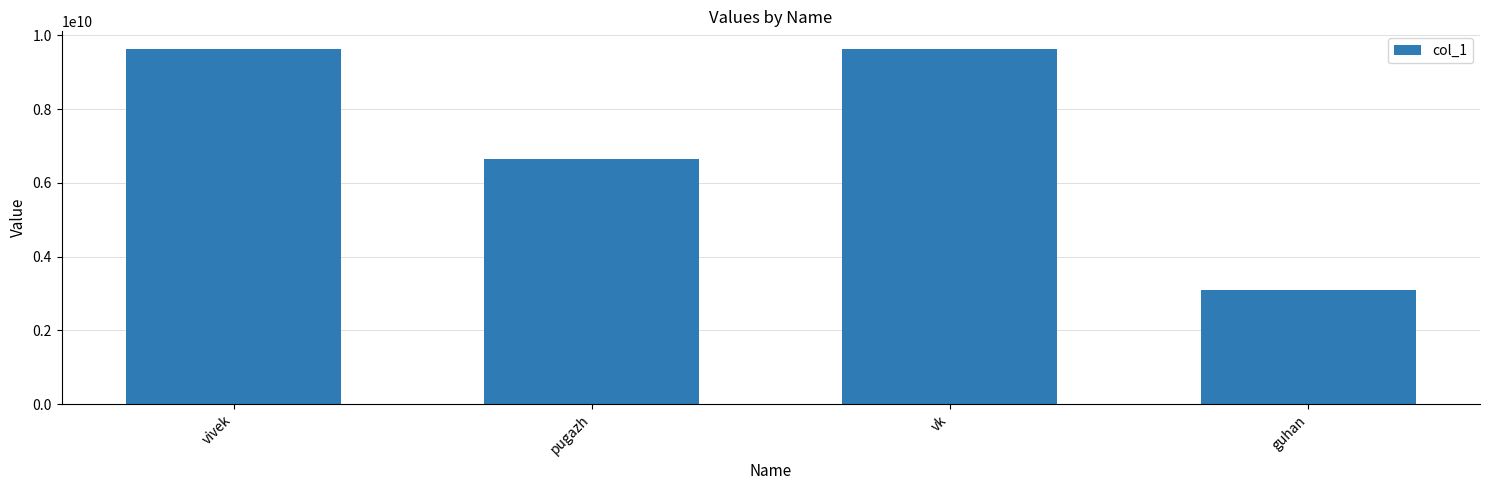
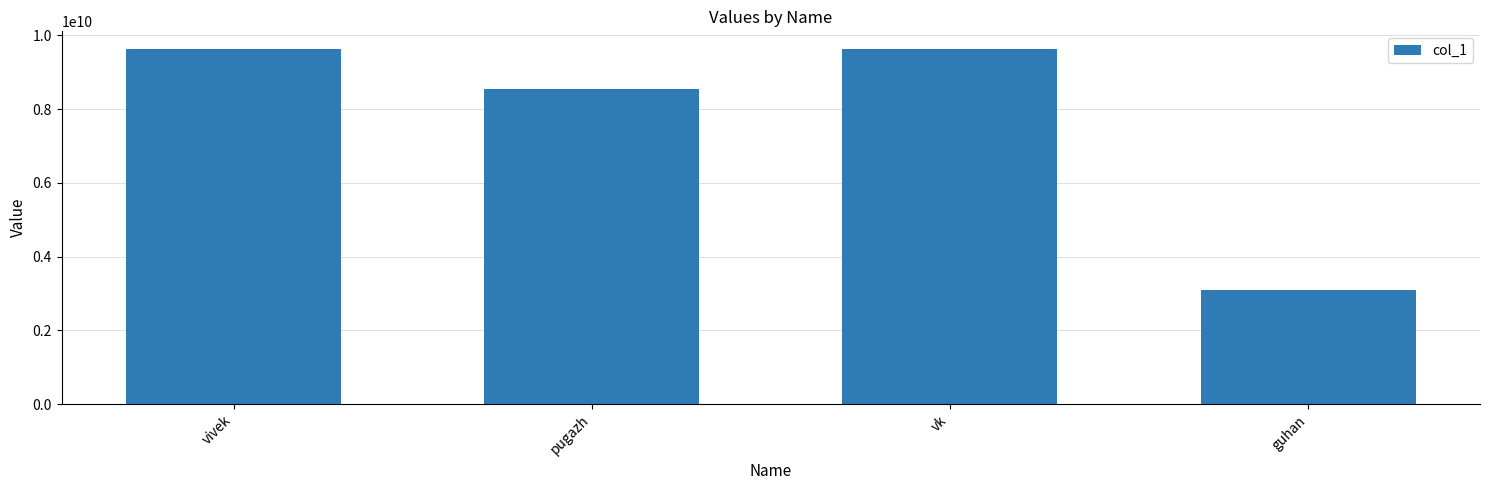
pugazh: 6600000000 -> 8500000000
